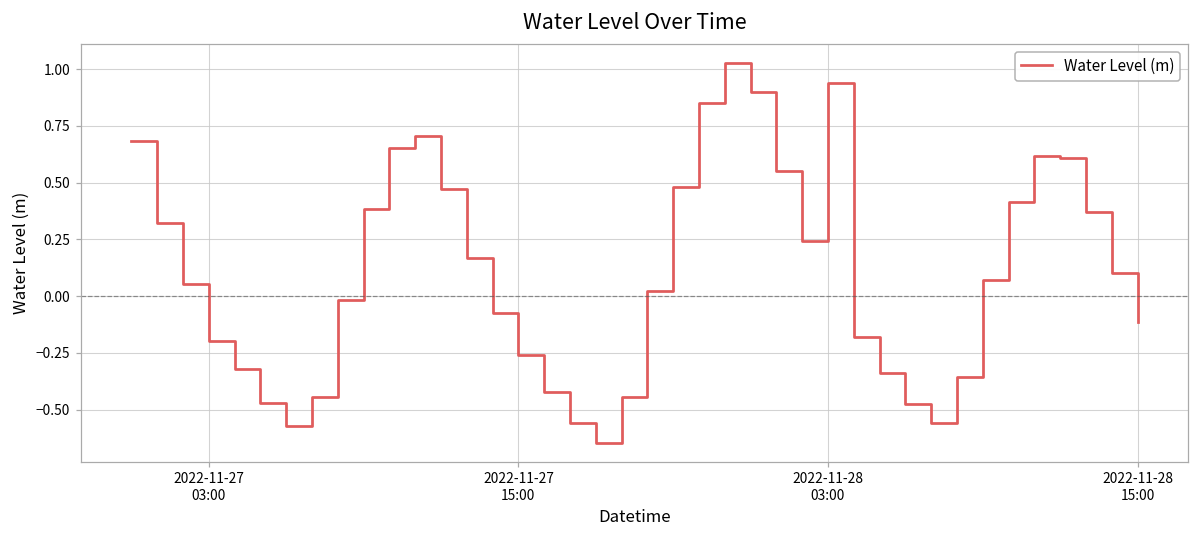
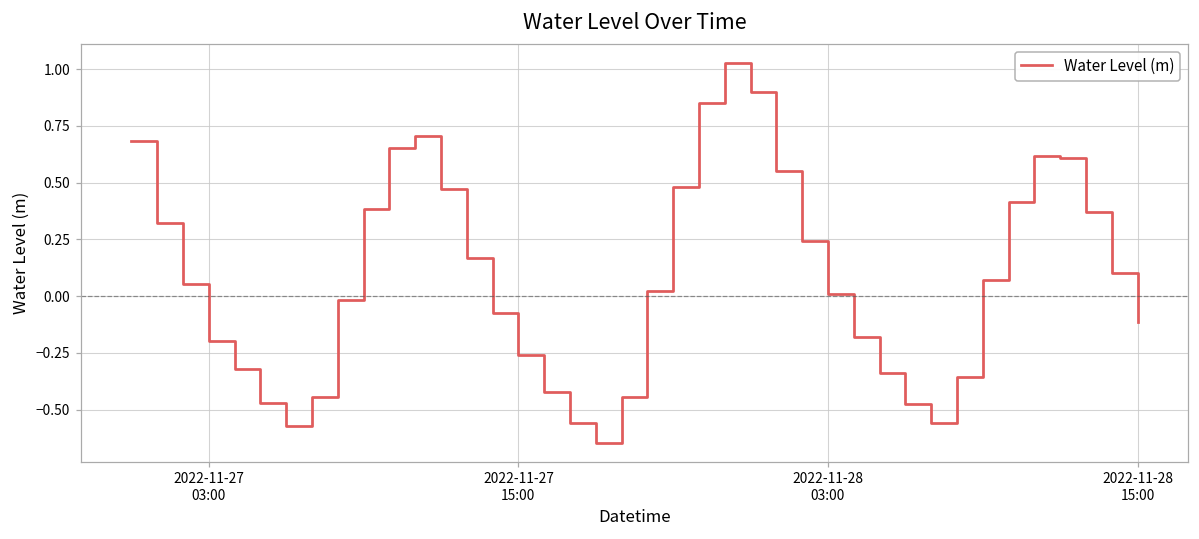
2022-11-28 03:00: 0.94 -> 0.01
